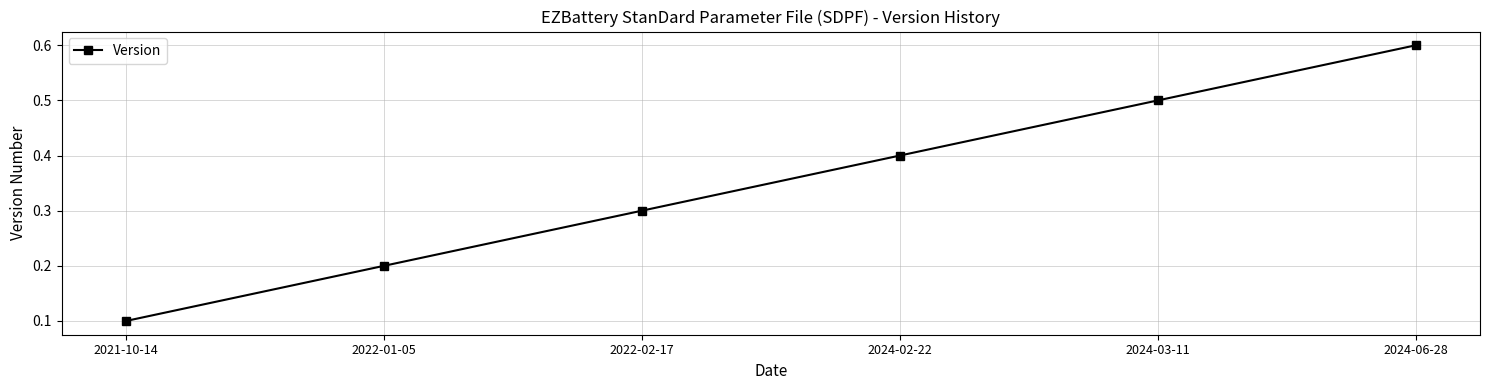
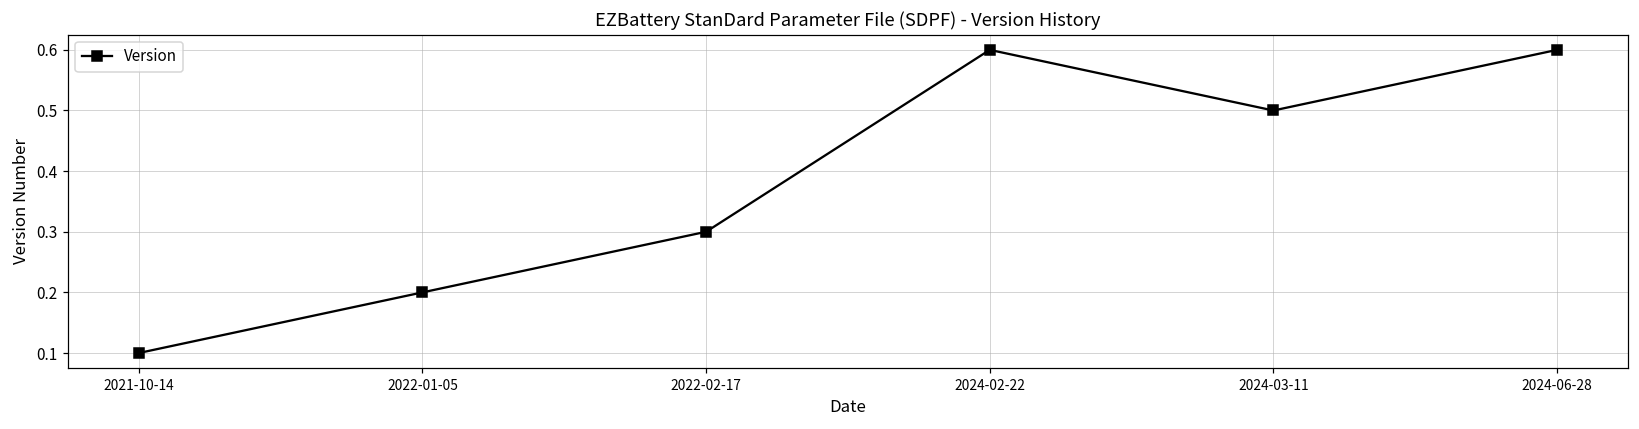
2024-02-22: 0.4 -> 0.6
